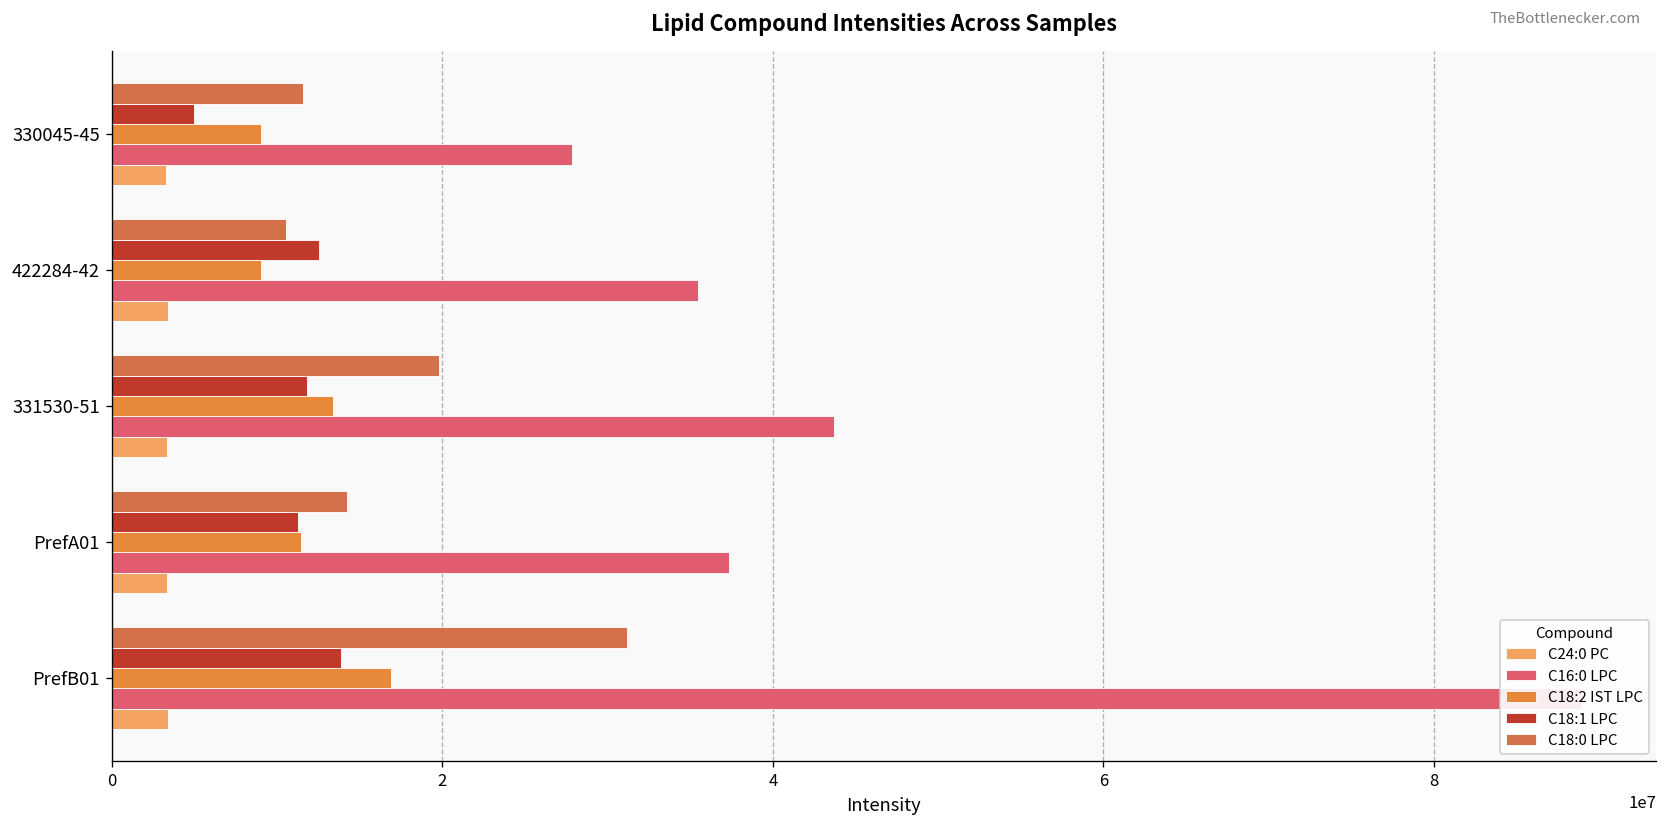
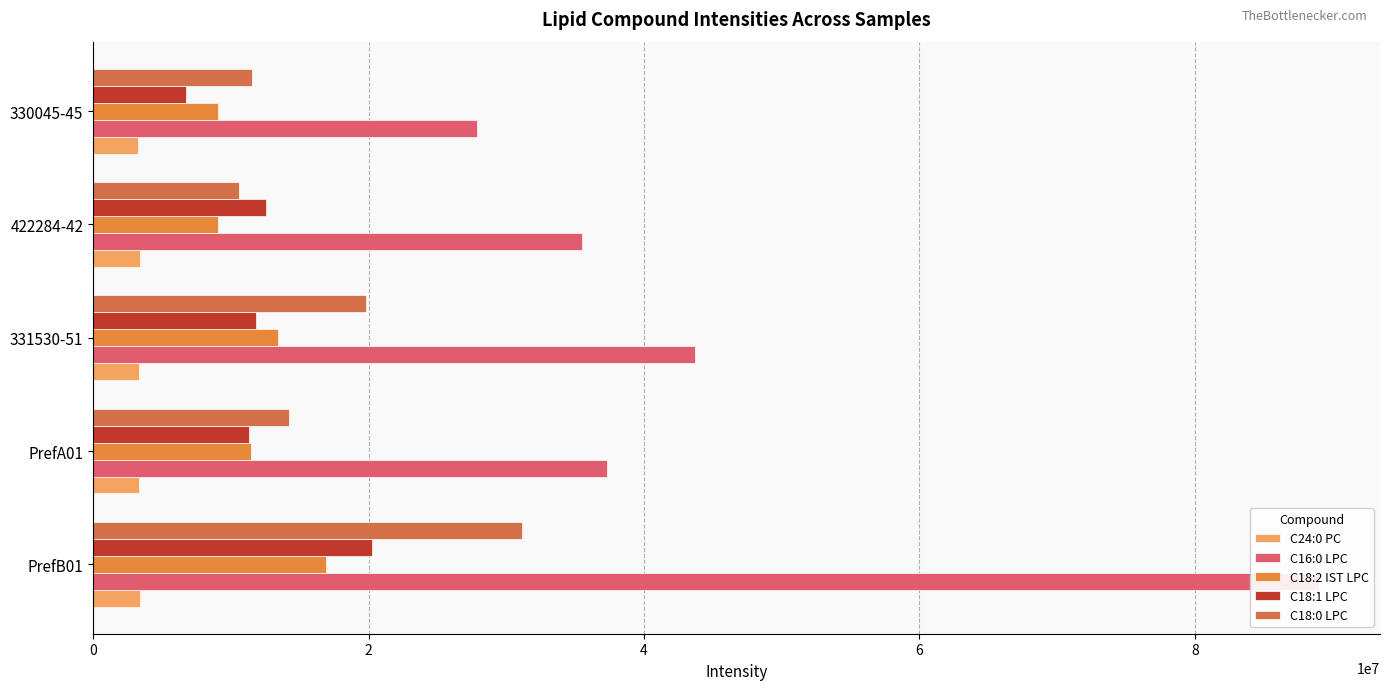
C18:1 LPC, 330045-45: 5000000 -> 6800000
C18:1 LPC, PrefB01: 13900000 -> 20300000
